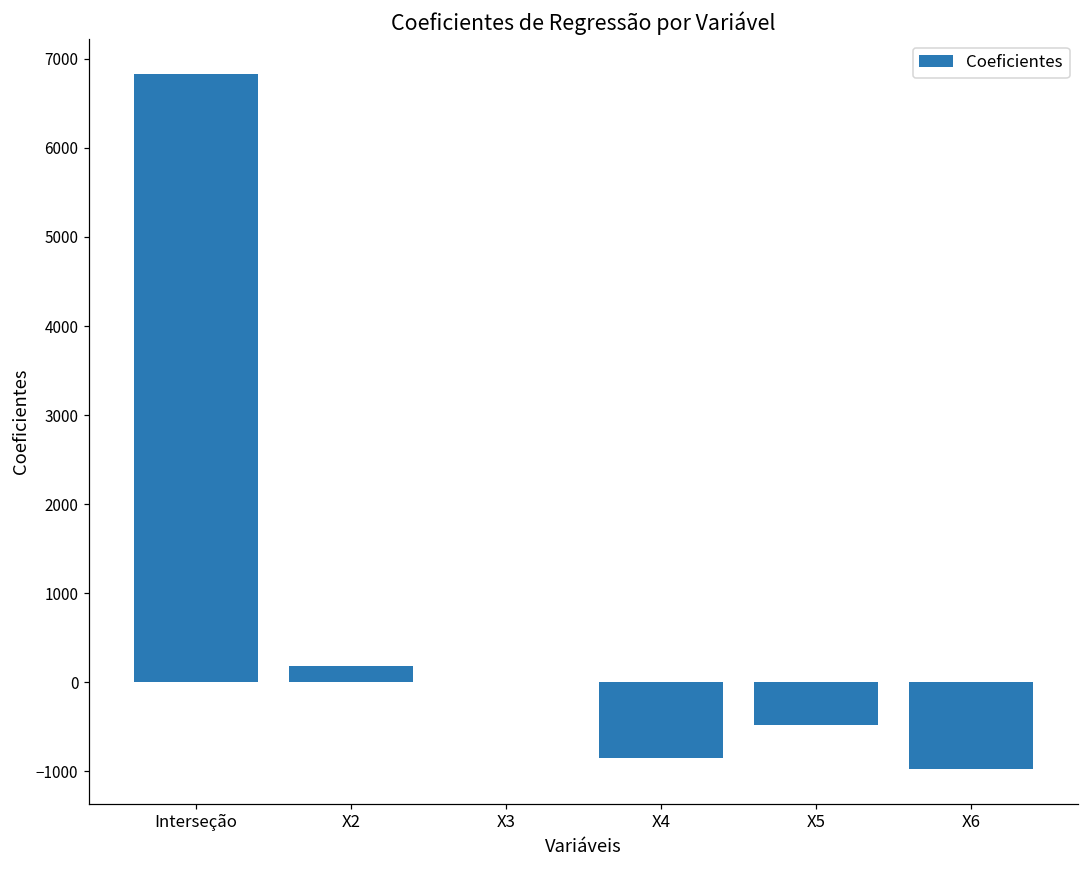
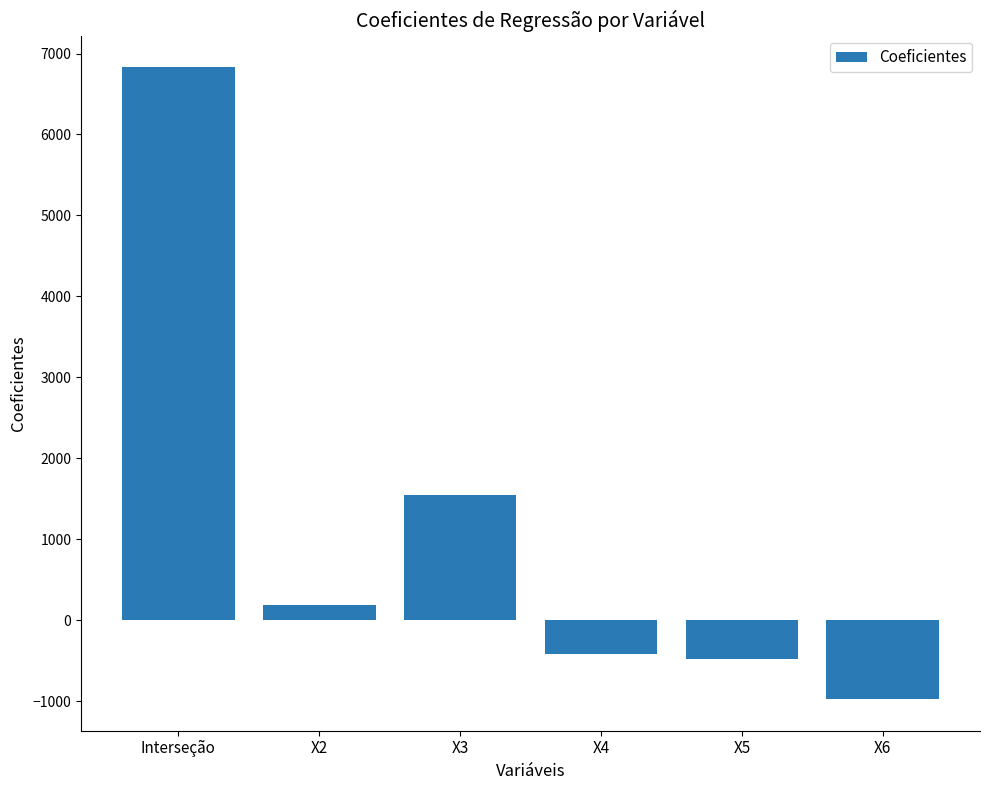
X3: 0 -> 1500
X4: -800 -> -400
